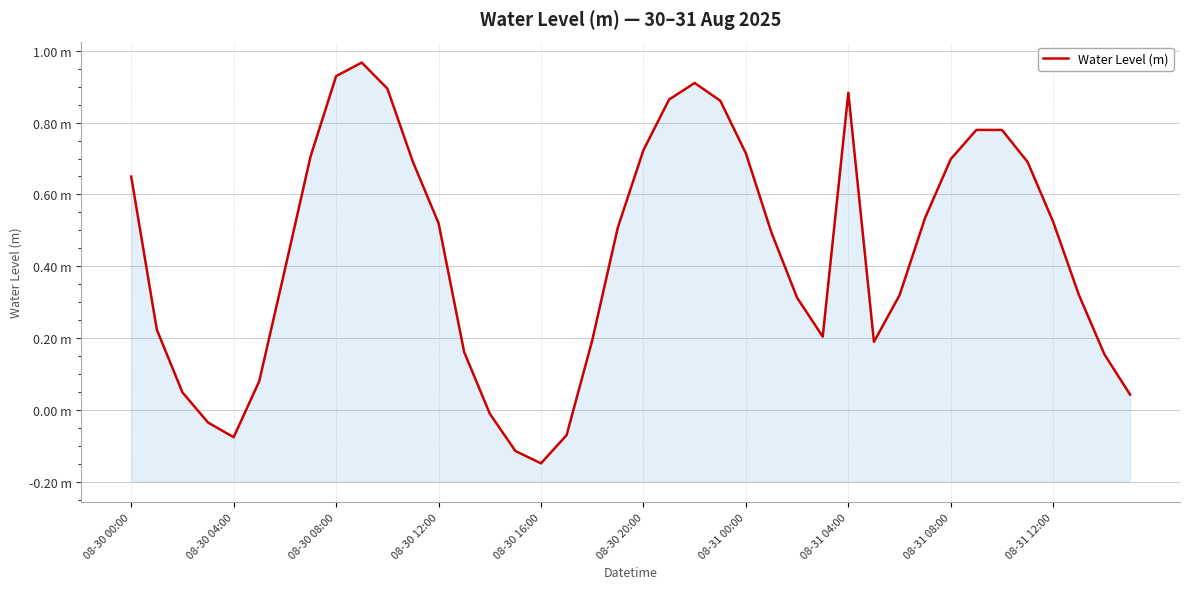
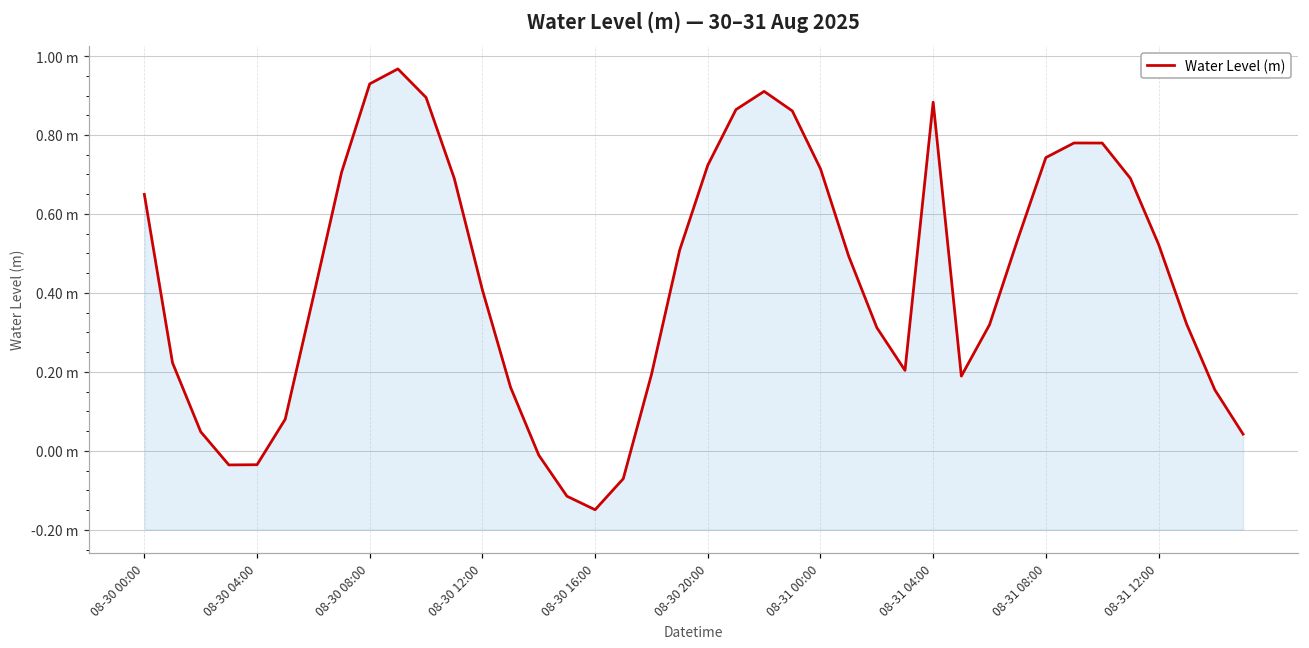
08-30 04:00: -0.08 m -> -0.03 m
08-30 12:00: 0.52 m -> 0.41 m
08-31 08:00: 0.70 m -> 0.74 m
